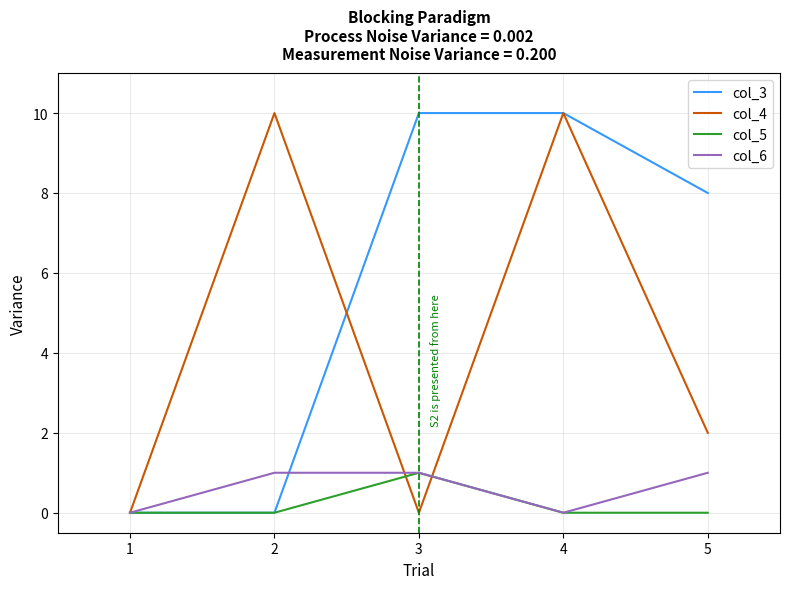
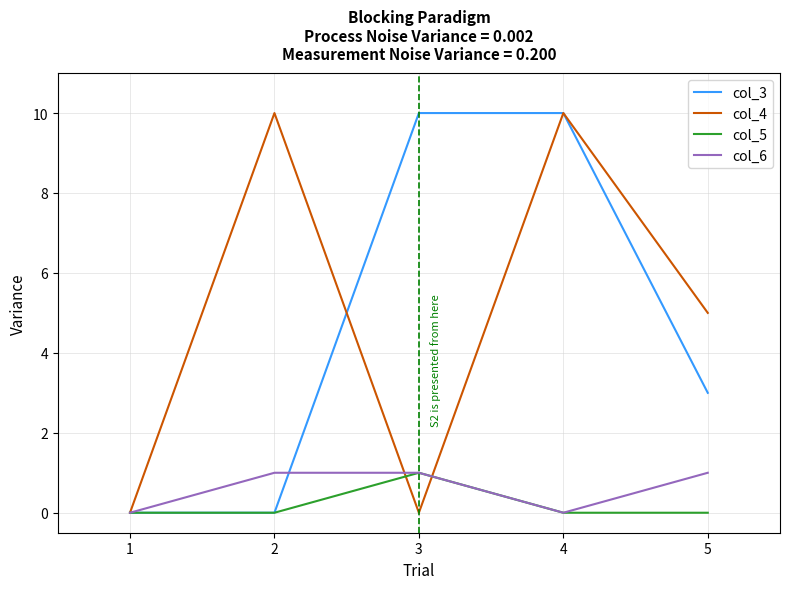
col_3, 5: 8 -> 3
col_4, 5: 2 -> 5
